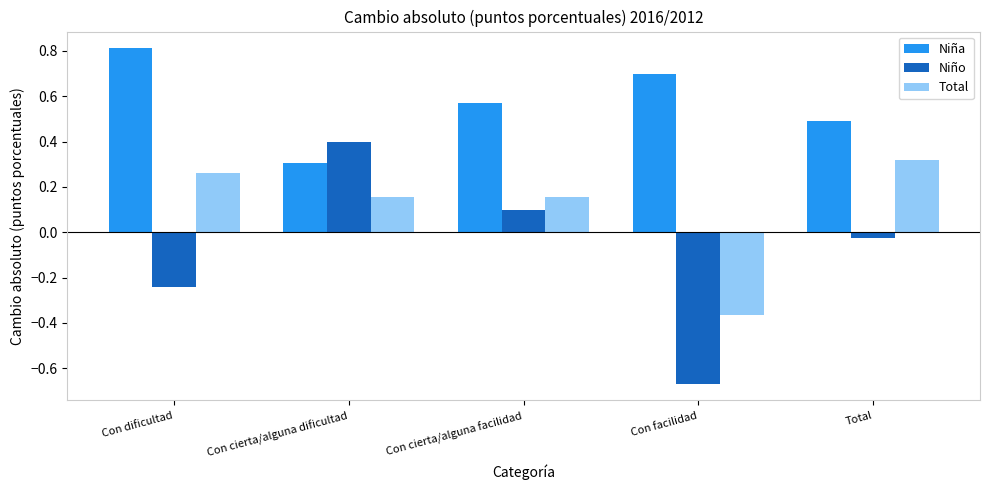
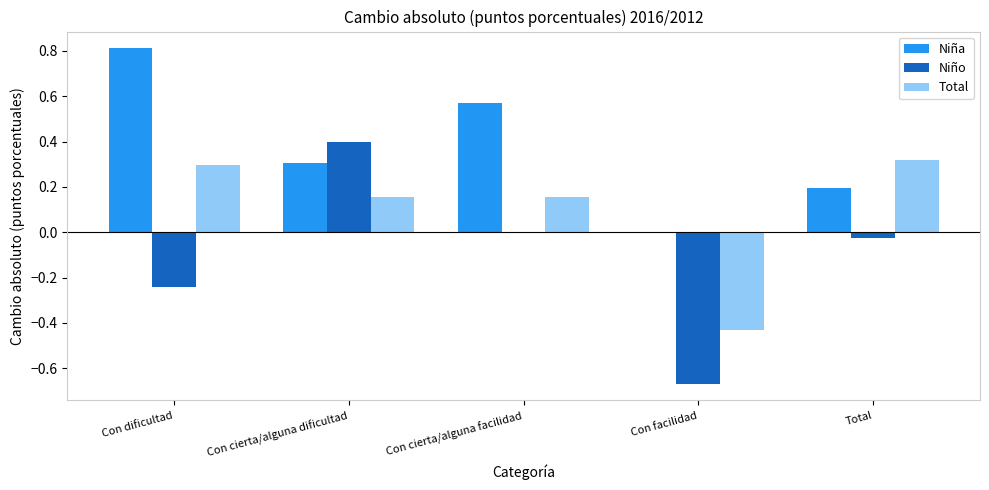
Total, Con dificultad: 0.26 -> 0.30
Niño, Con cierta/alguna facilidad: 0.1 -> 0.0
Niña, Con facilidad: 0.7 -> 0.0
Total, Con facilidad: -0.36 -> -0.43
Niña, Total: 0.49 -> 0.20
